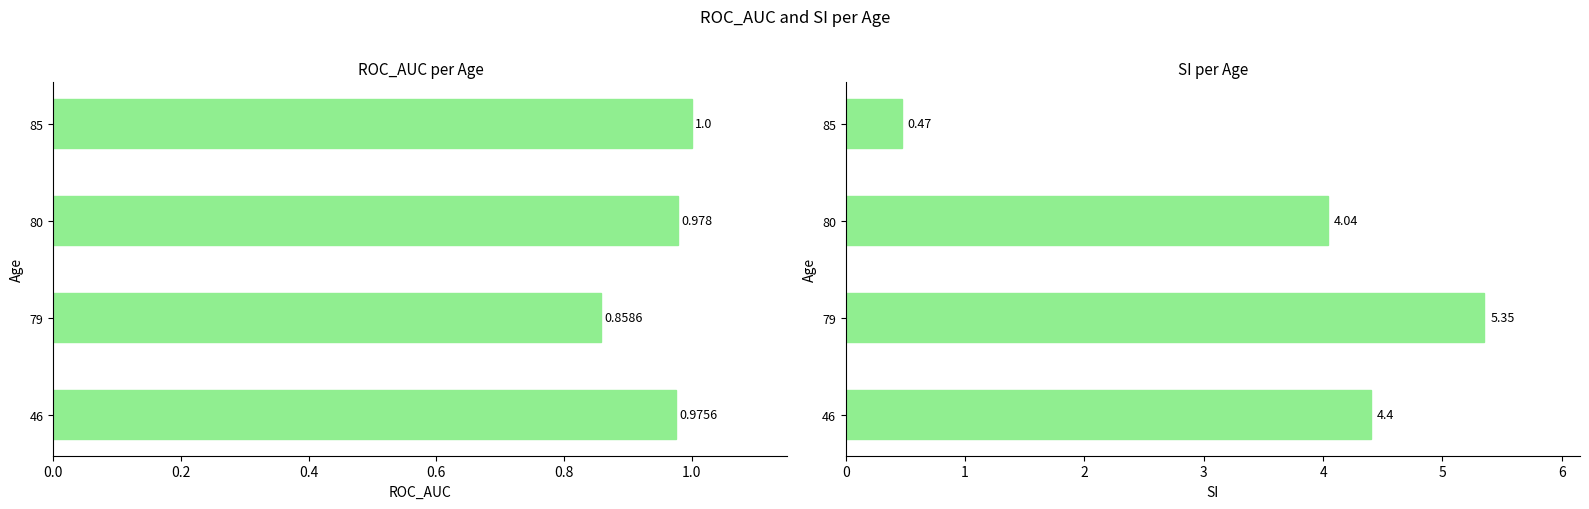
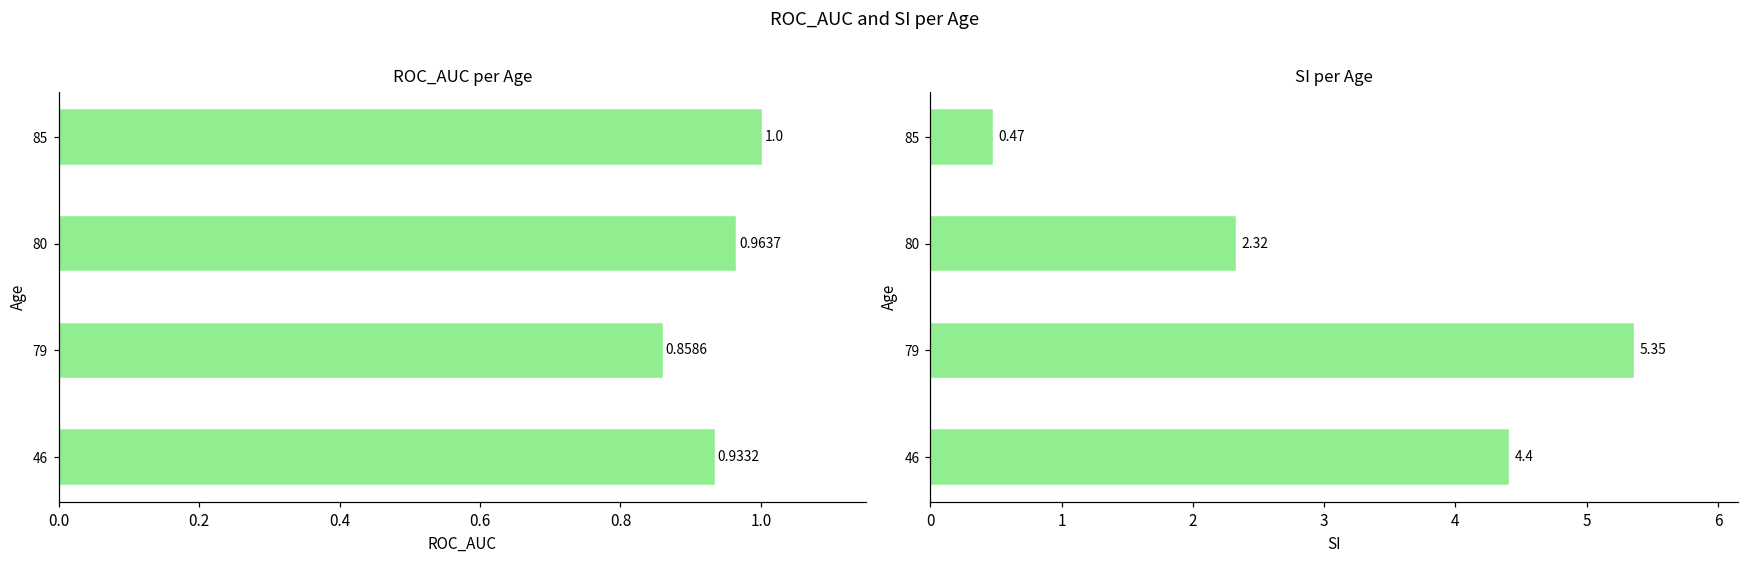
ROC_AUC per Age, 80: 0.978 -> 0.9637
ROC_AUC per Age, 46: 0.9756 -> 0.9332
SI per Age, 80: 4.04 -> 2.32
